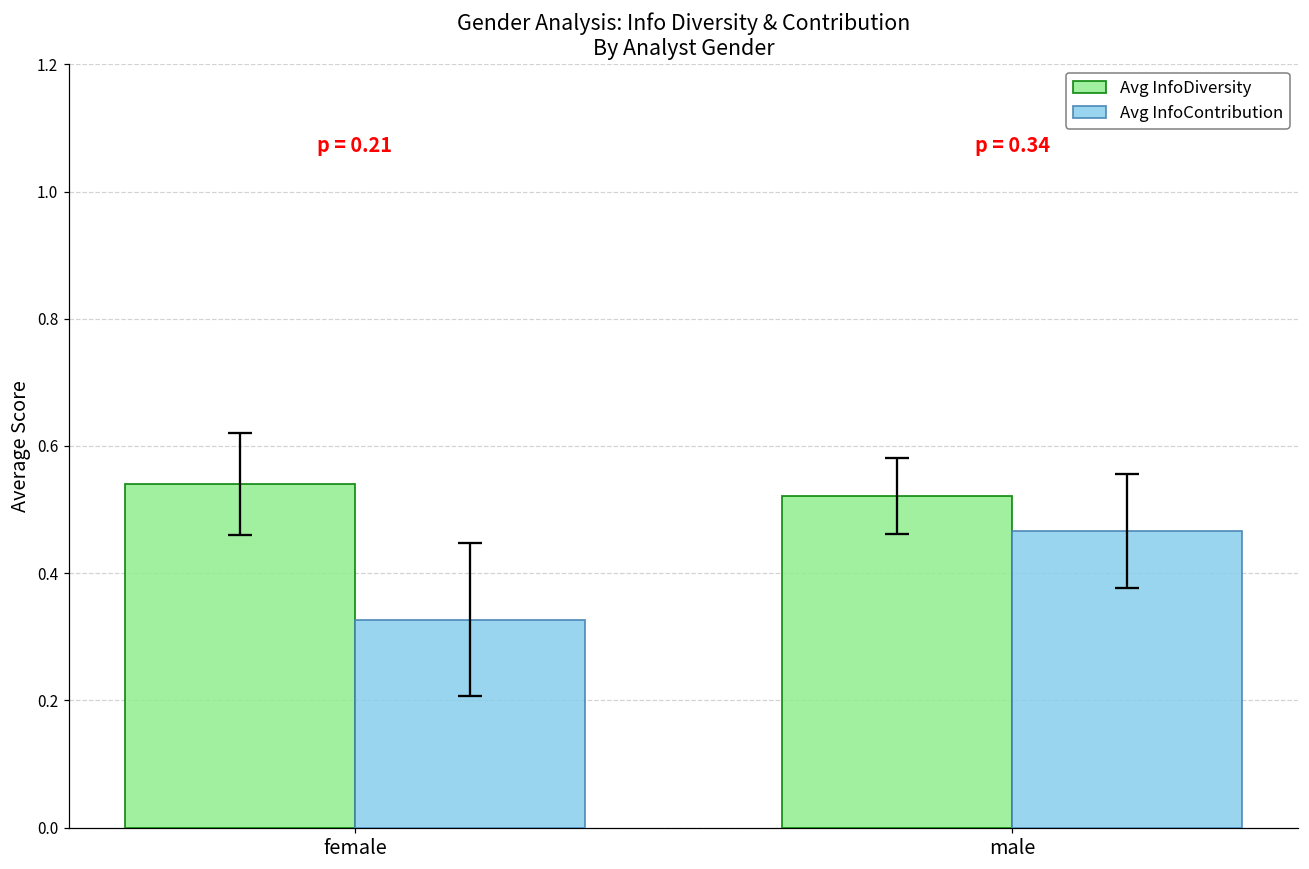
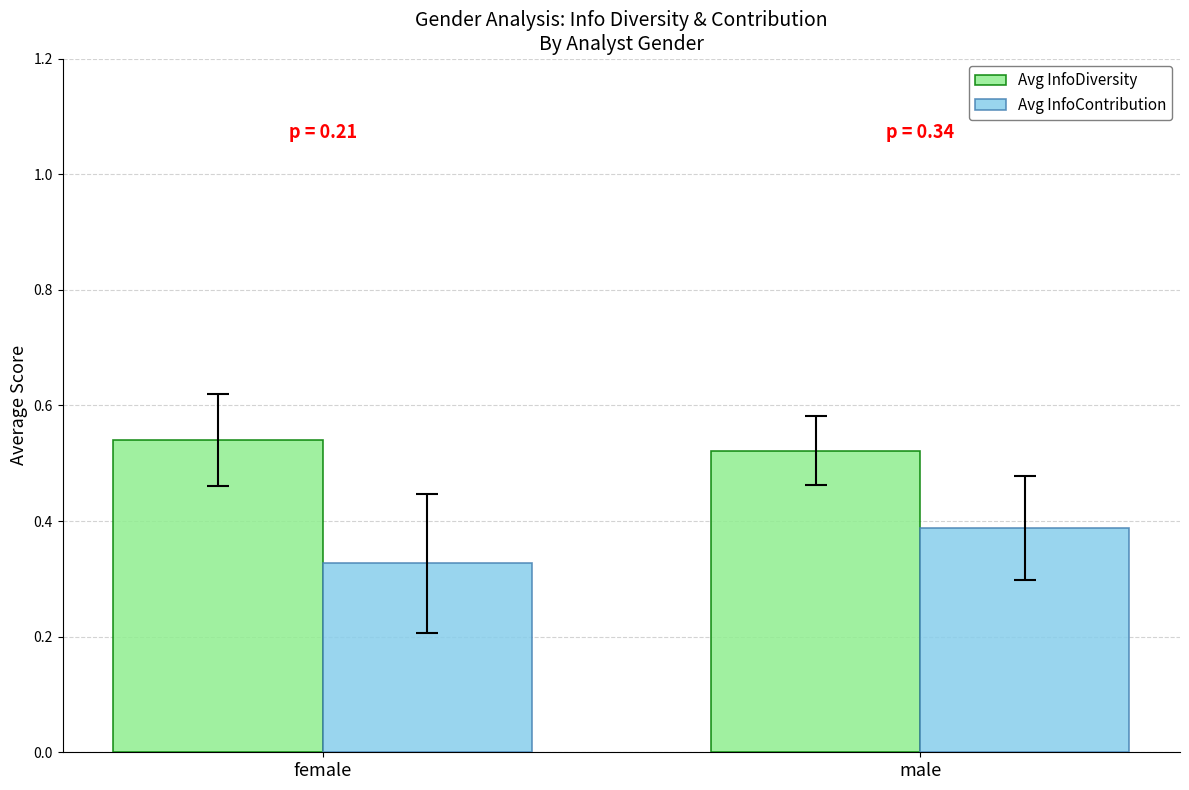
Avg InfoContribution, male: 0.47 -> 0.39
